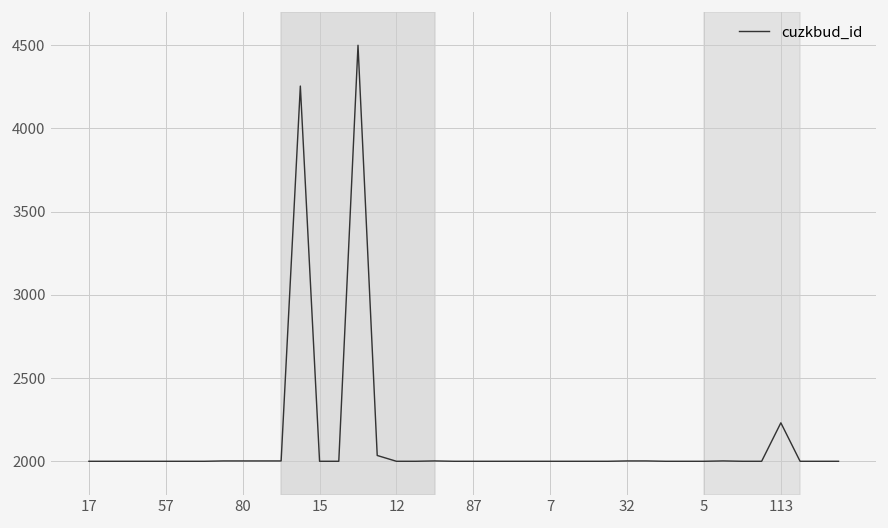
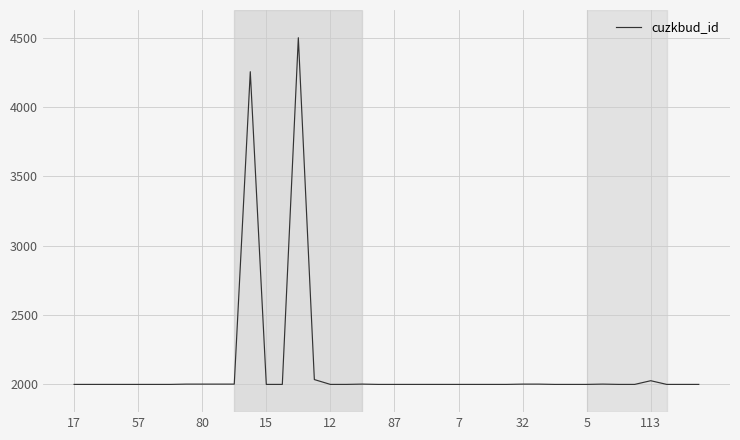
113: 2230 -> 2030
